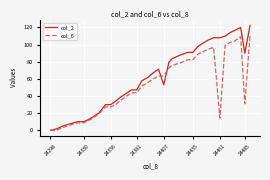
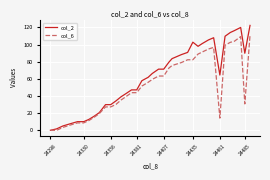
col_2, 24407: 50 -> 70
col_2, 24435: 90 -> 100
col_2, 24461: 110 -> 60
